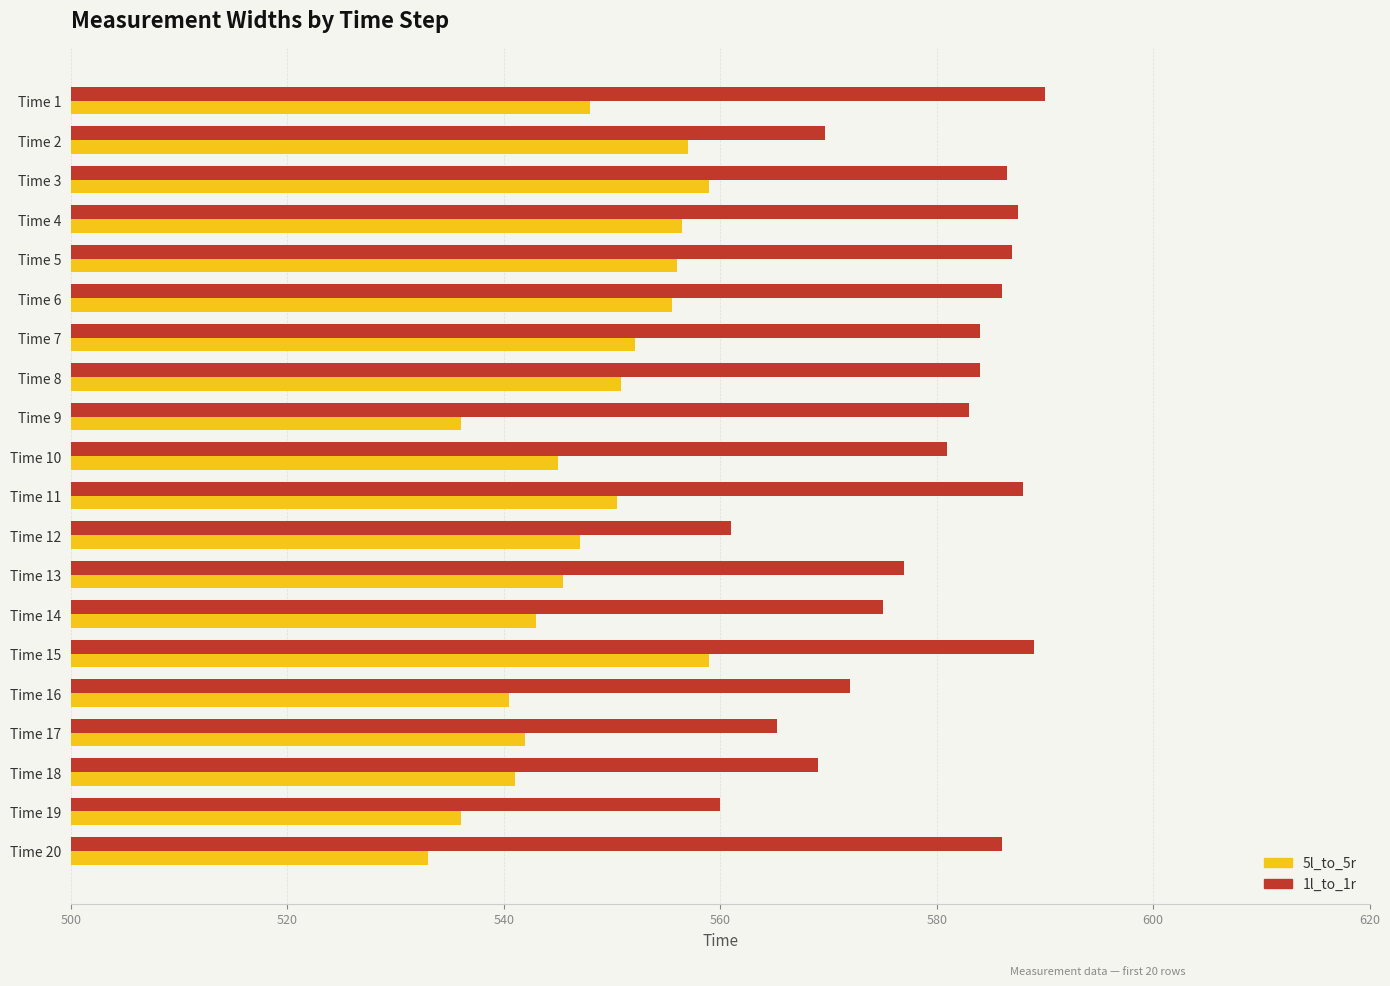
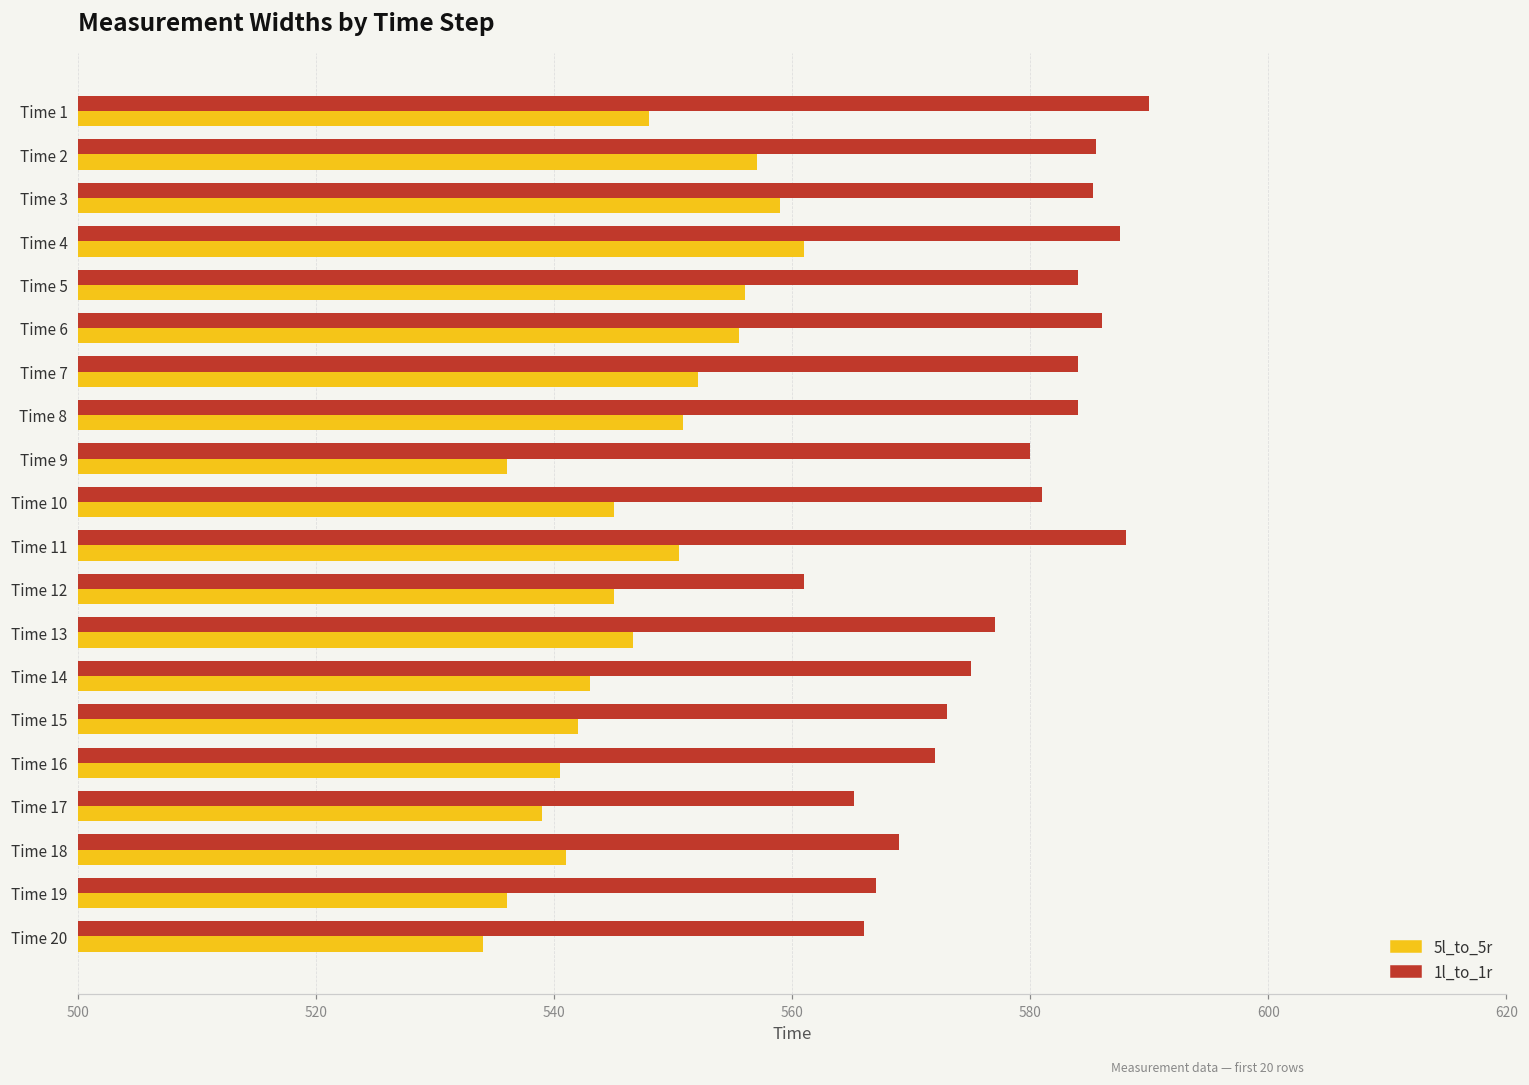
1l_to_1r, Time 2: 569.7 -> 585.5
1l_to_1r, Time 3: 586.5 -> 585.3
5l_to_5r, Time 4: 556.5 -> 561.0
1l_to_1r, Time 5: 587 -> 584
1l_to_1r, Time 9: 583 -> 580
5l_to_5r, Time 12: 547 -> 545
5l_to_5r, Time 13: 545.5 -> 546.6
1l_to_1r, Time 15: 589 -> 573
5l_to_5r, Time 15: 559 -> 542
5l_to_5r, Time 17: 542 -> 539
1l_to_1r, Time 19: 560 -> 567
1l_to_1r, Time 20: 586 -> 566
5l_to_5r, Time 20: 533 -> 534
